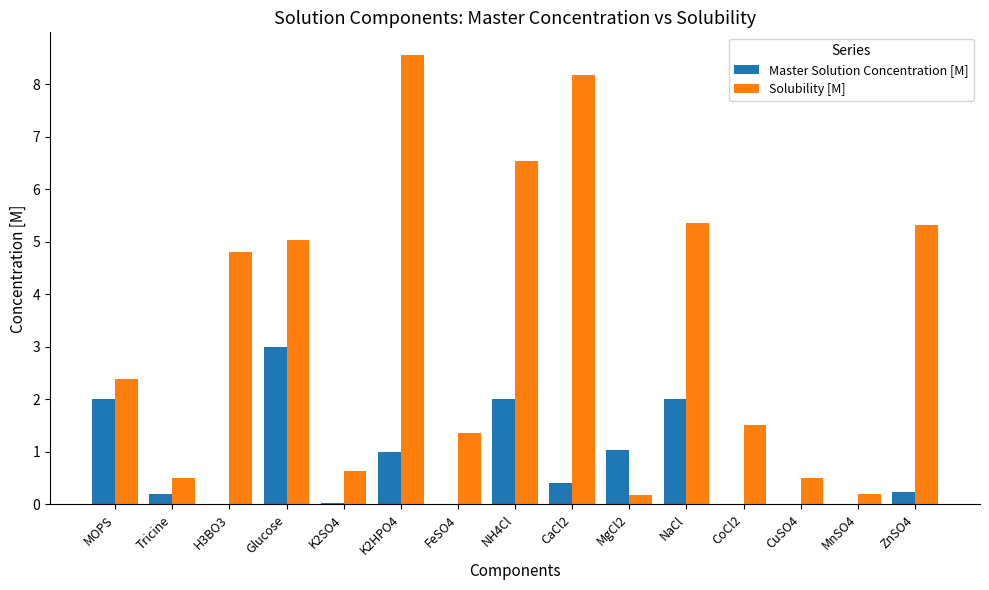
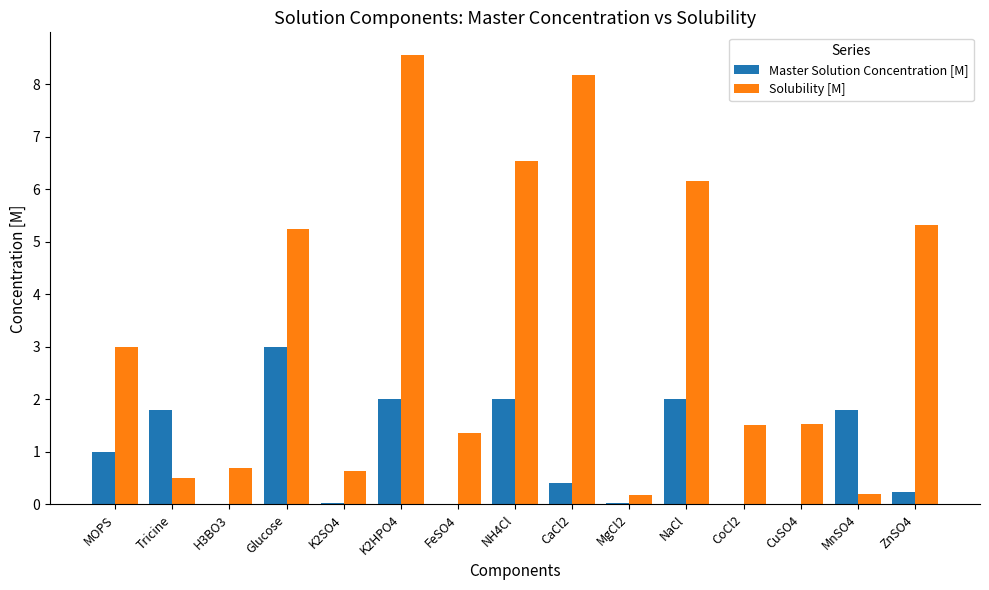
Master Solution Concentration [M], MOPS: 2 -> 1
Solubility [M], MOPS: 2.4 -> 3.0
Master Solution Concentration [M], Tricine: 0.2 -> 1.8
Solubility [M], H3BO3: 4.8 -> 0.7
Solubility [M], Glucose: 5.0 -> 5.3
Master Solution Concentration [M], K2HPO4: 1 -> 2
Master Solution Concentration [M], MgCl2: 1.0 -> 0.0
Solubility [M], NaCl: 5.4 -> 6.2
Solubility [M], CuSO4: 0.5 -> 1.5
Master Solution Concentration [M], MnSO4: 0.0 -> 1.8
